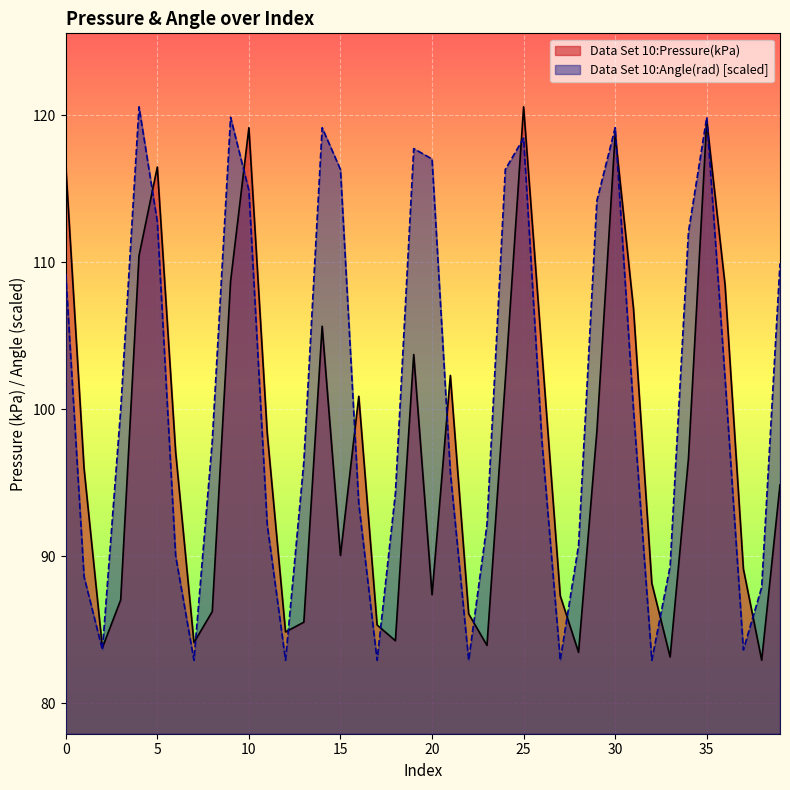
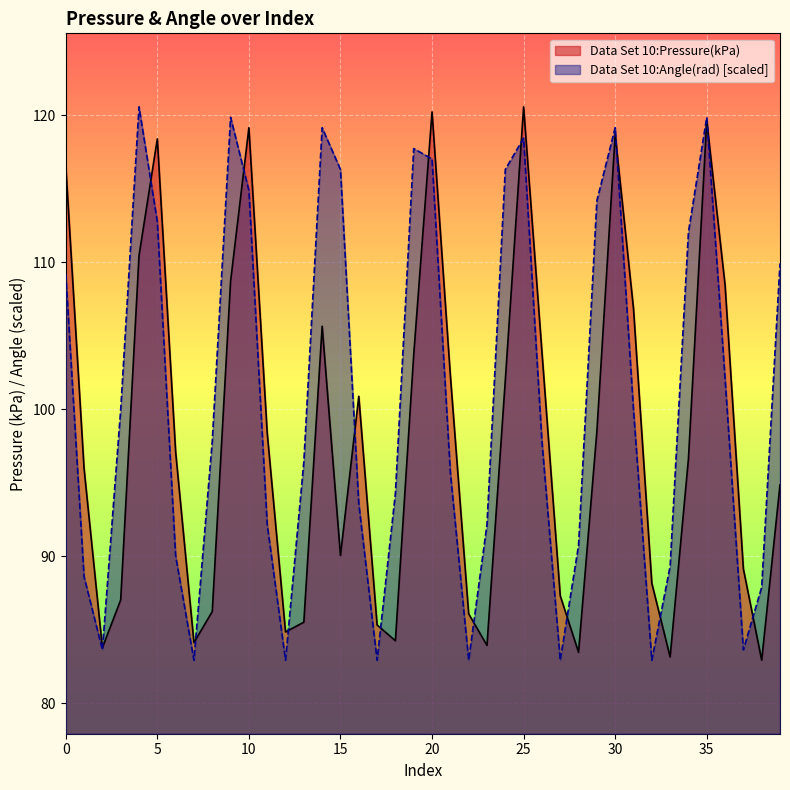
Data Set 10:Pressure(kPa), 5: 116.5 -> 118.4
Data Set 10:Pressure(kPa), 20: 87.4 -> 120.2
